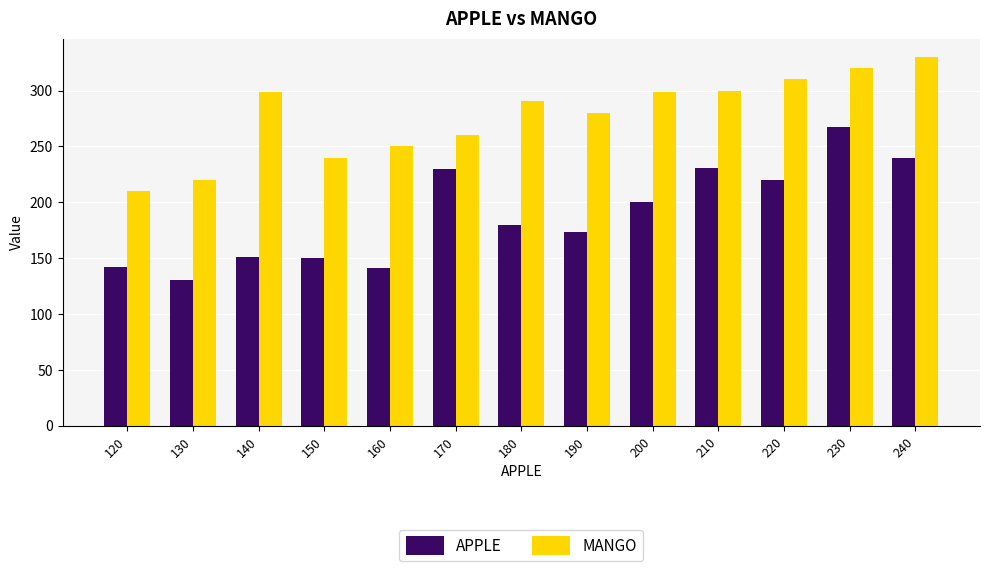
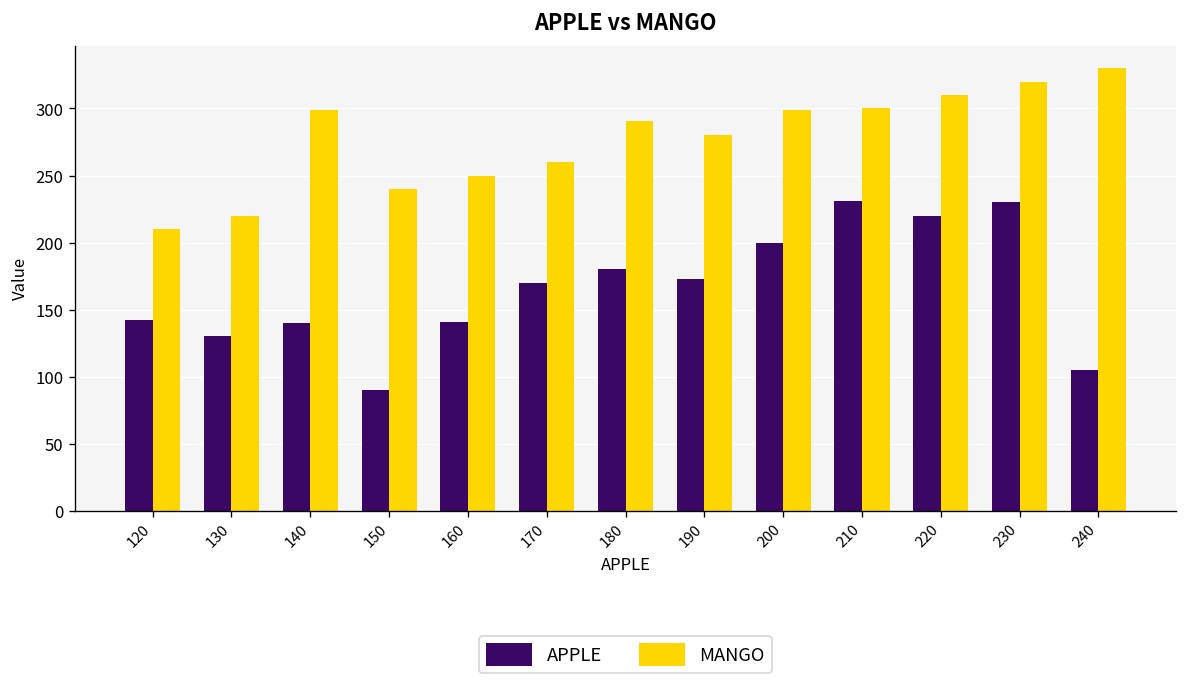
APPLE, 140: 151 -> 140
APPLE, 150: 150 -> 90
APPLE, 170: 230 -> 170
APPLE, 230: 267 -> 230
APPLE, 240: 240 -> 105
